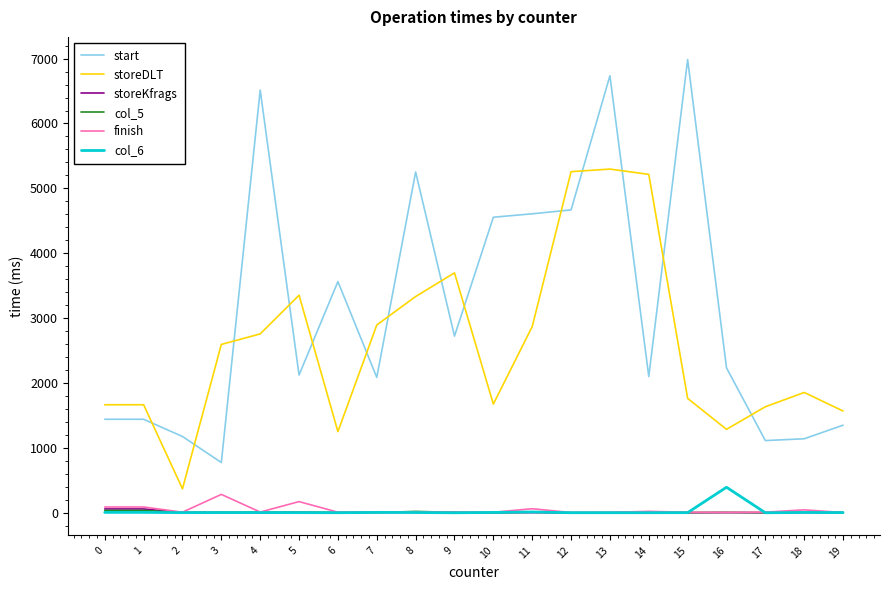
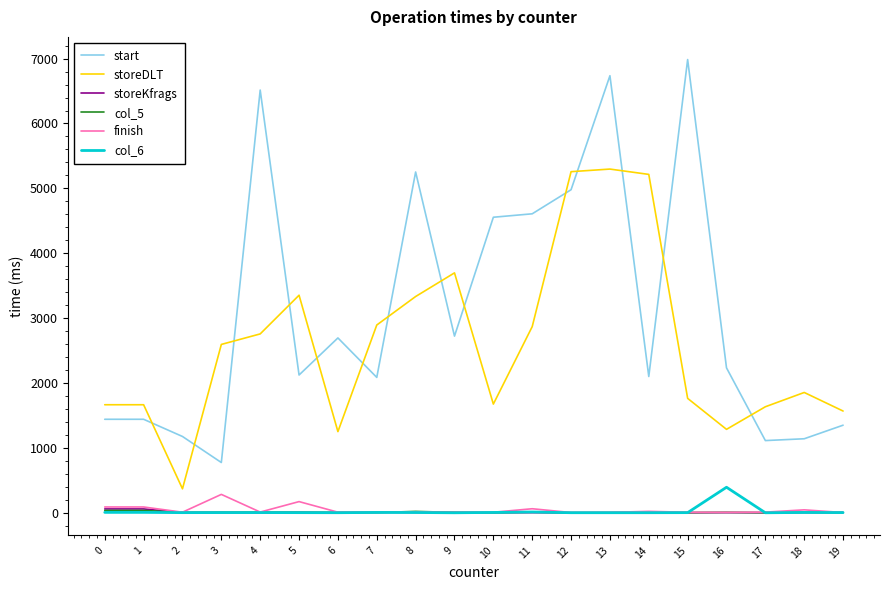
start, 6: 3600 -> 2700
start, 12: 4700 -> 5000
